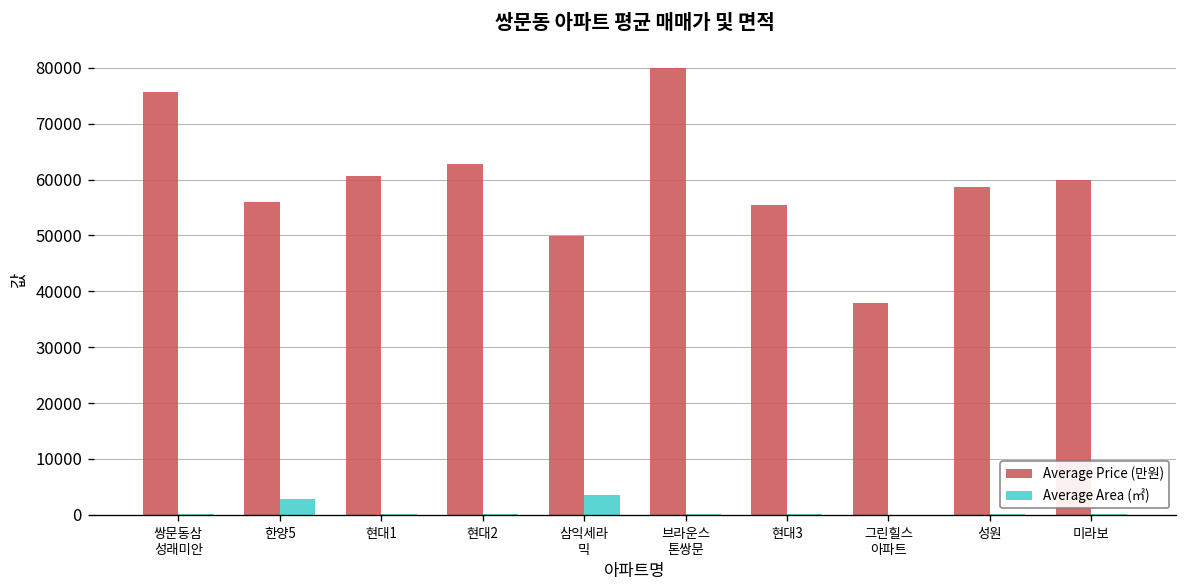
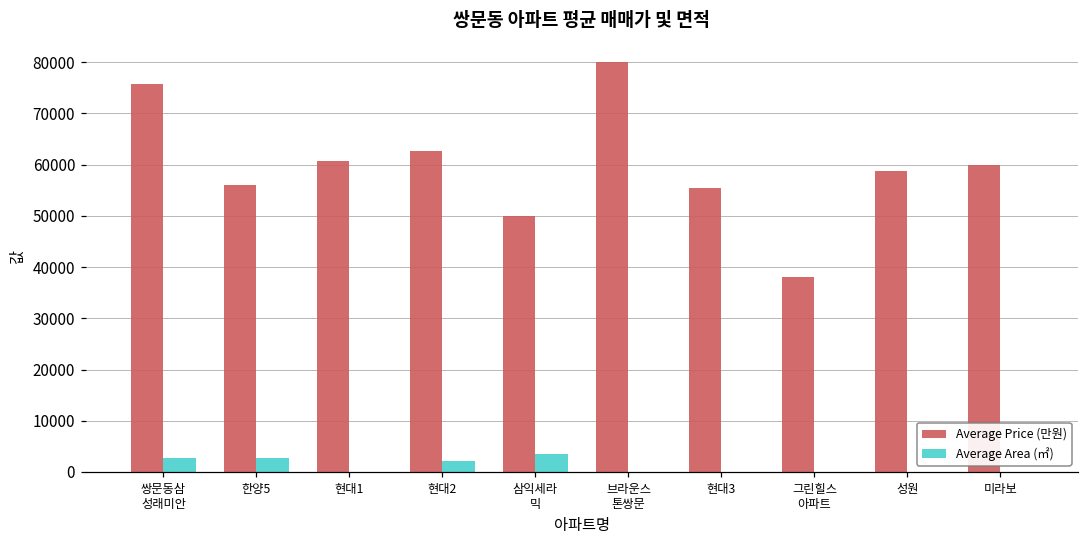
Average Area (㎡), 쌍문동삼 성래미안: 0 -> 3000
Average Area (㎡), 현대2: 0 -> 2000
